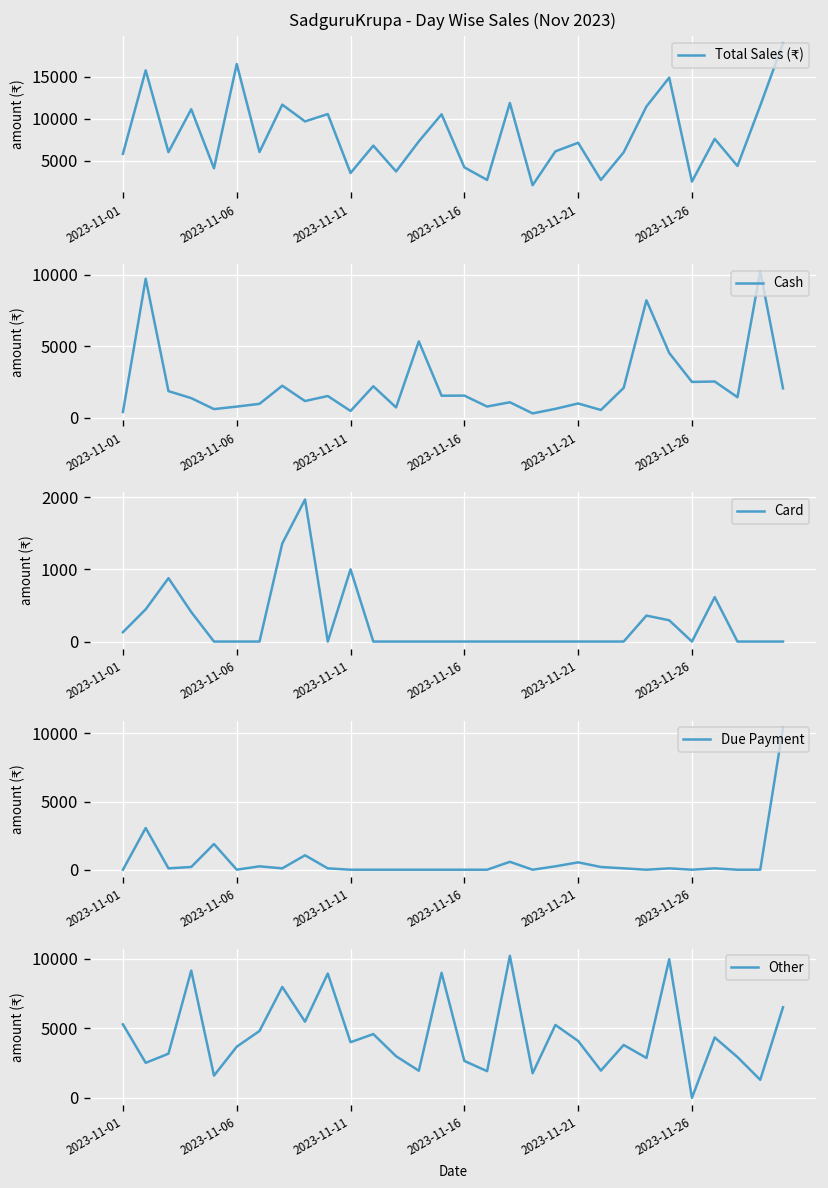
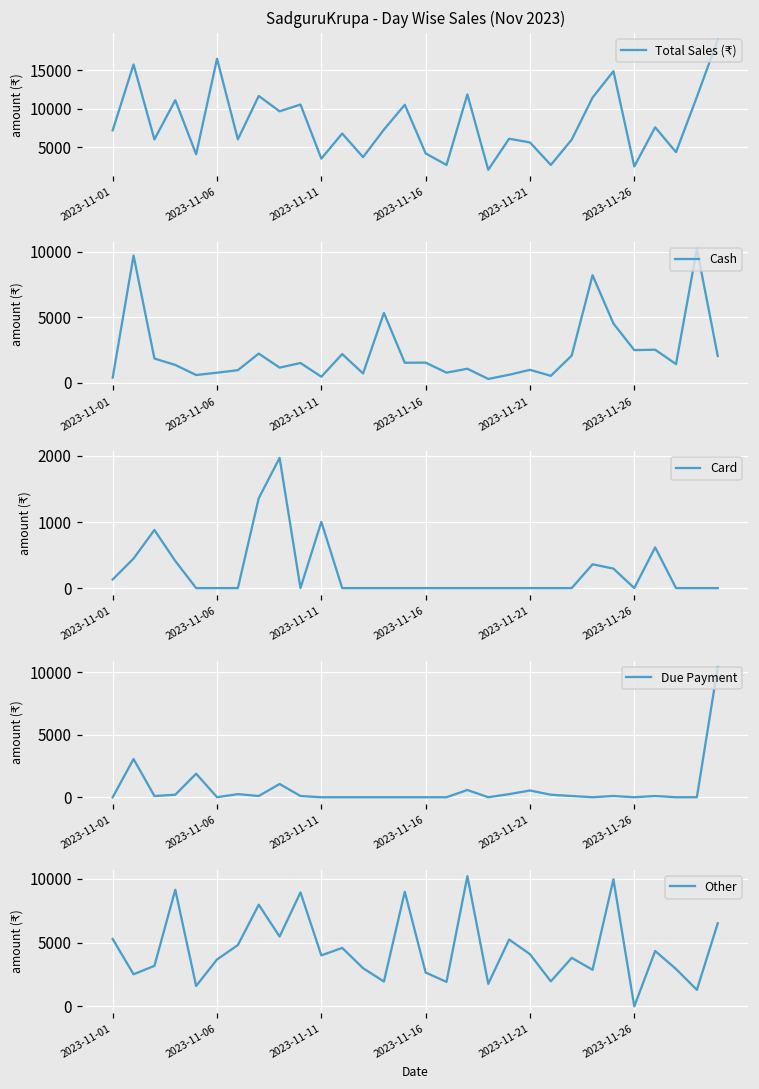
SadguruKrupa - Day Wise Sales (Nov 2023), 2023-11-01: 6000 -> 7000
SadguruKrupa - Day Wise Sales (Nov 2023), 2023-11-21: 7000 -> 6000
